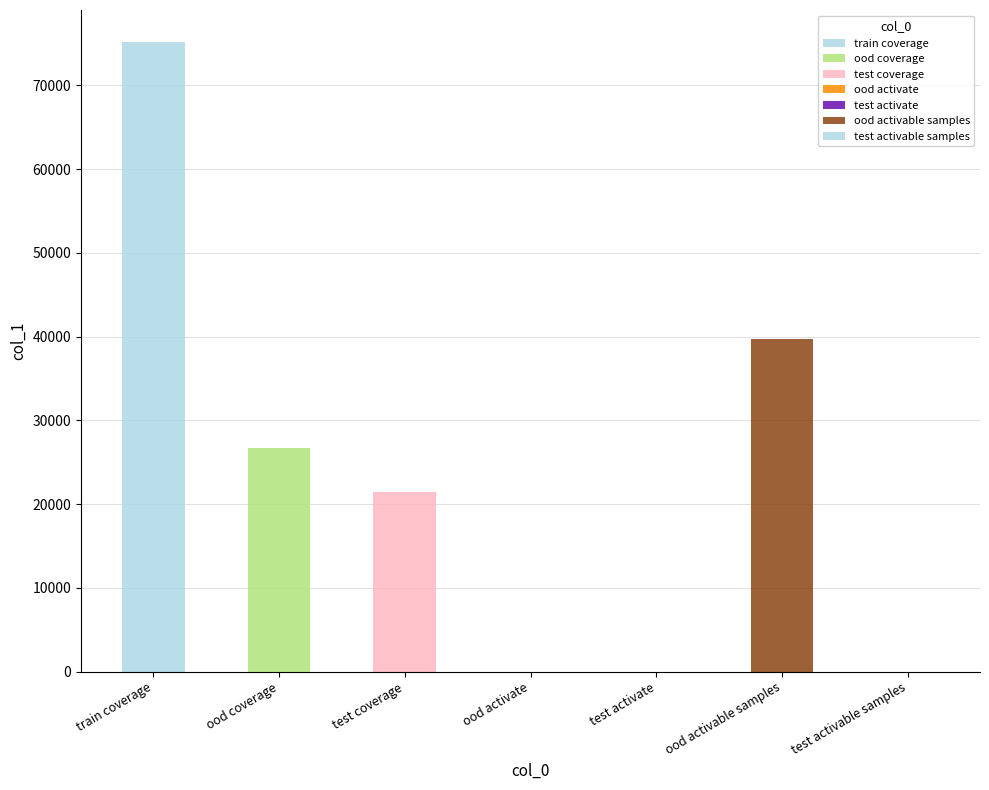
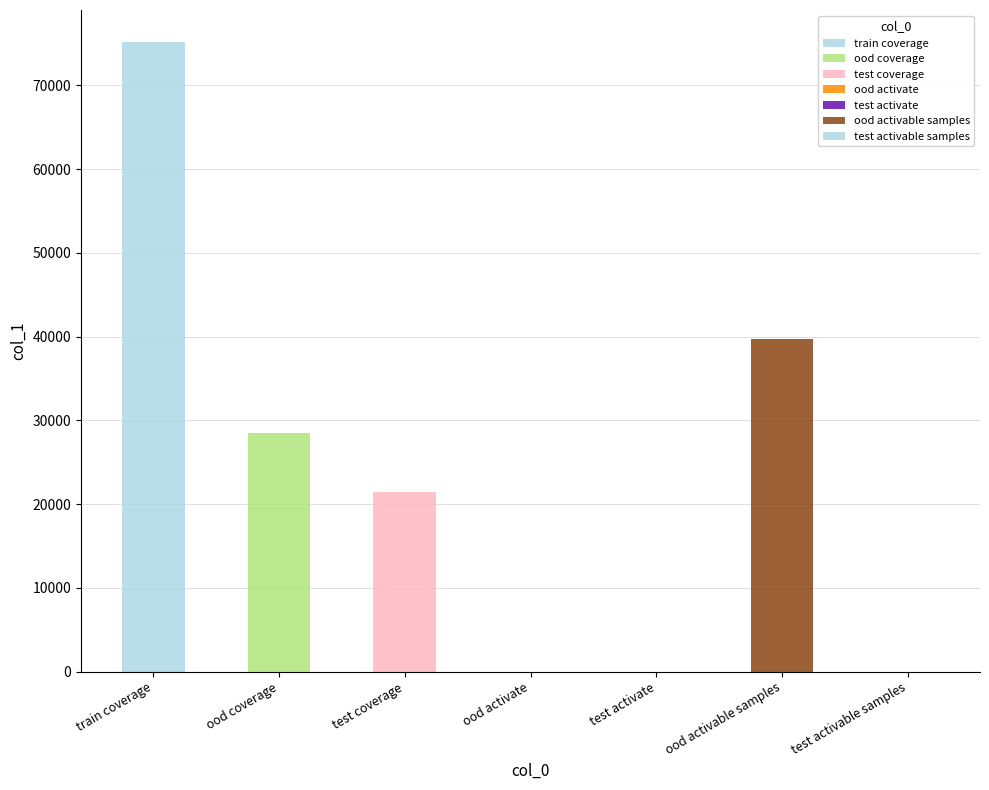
ood coverage: 27000 -> 29000
